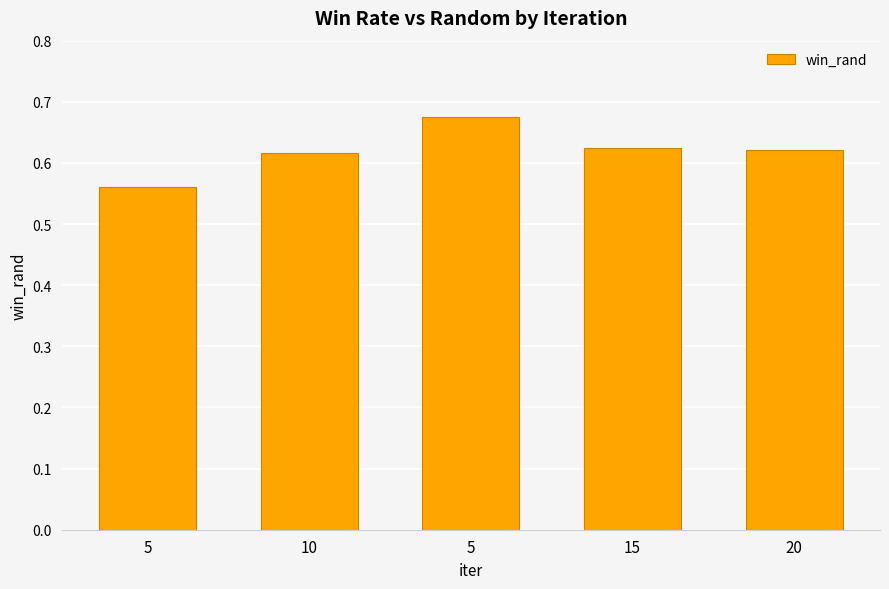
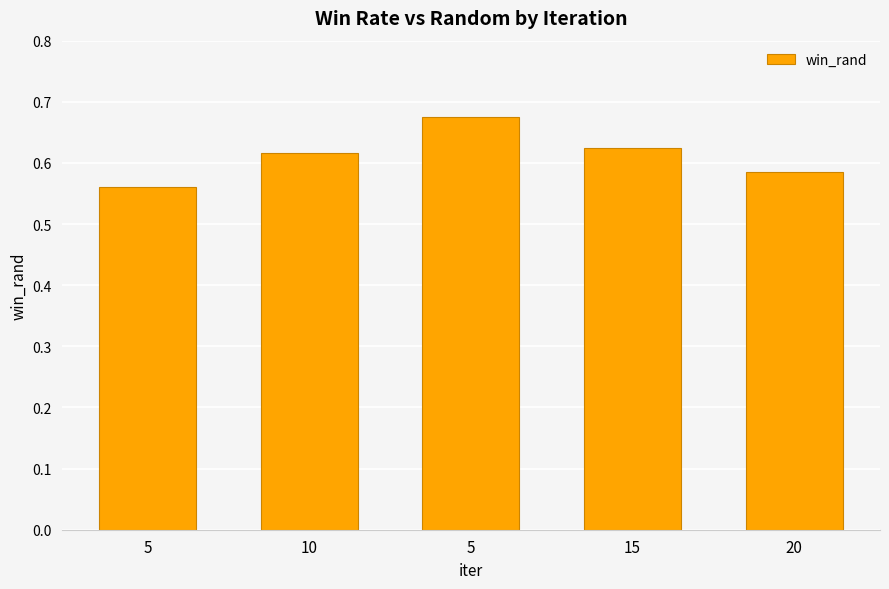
20: 0.62 -> 0.59
